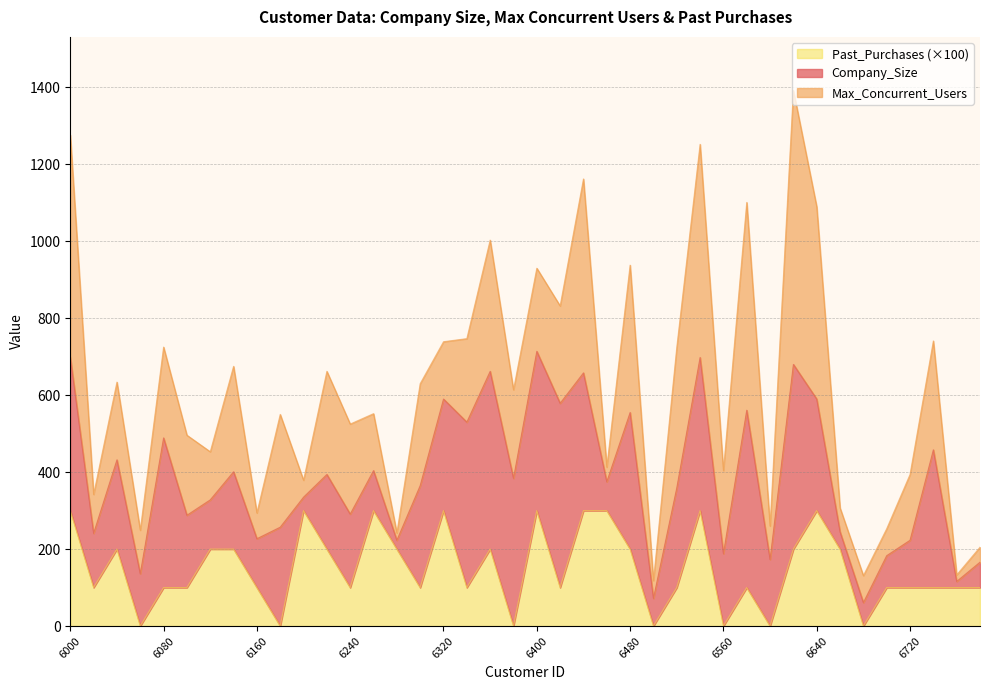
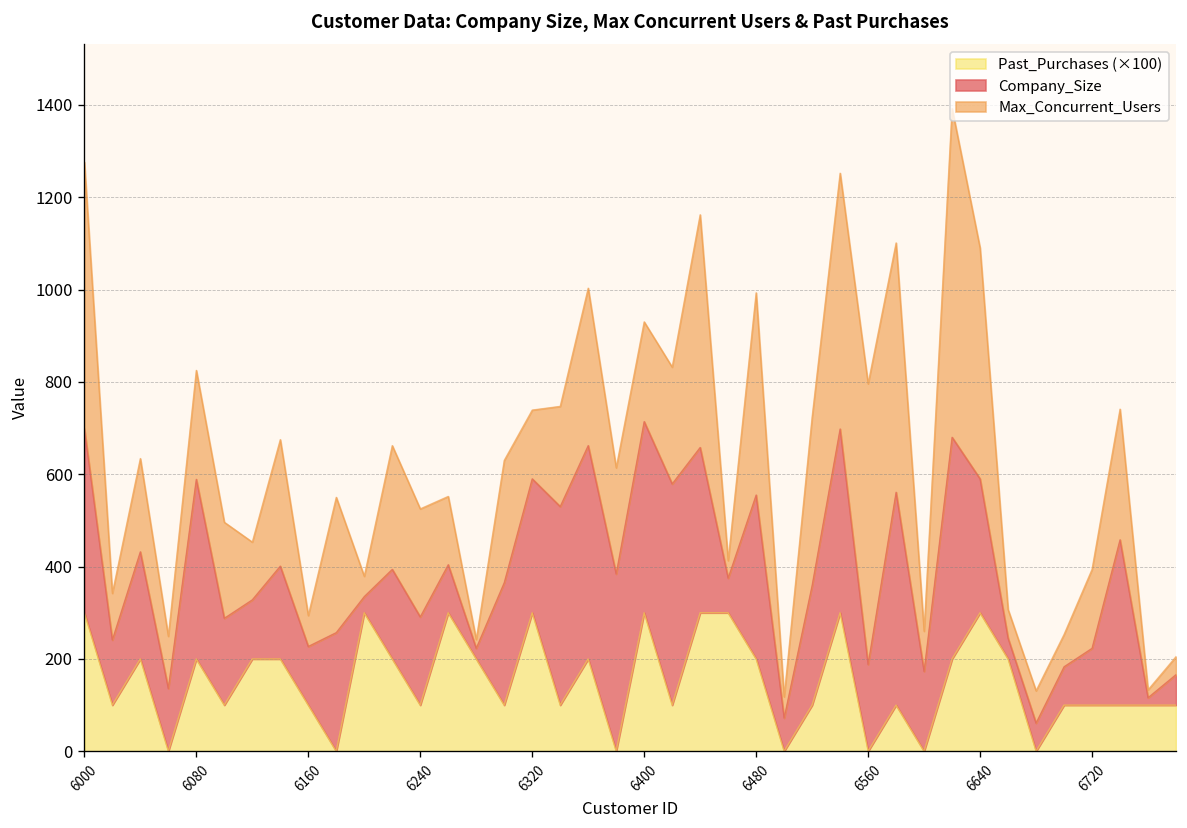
Past_Purchases (×100), 6080: 100 -> 200
Max_Concurrent_Users, 6480: 380 -> 440
Max_Concurrent_Users, 6560: 220 -> 610
